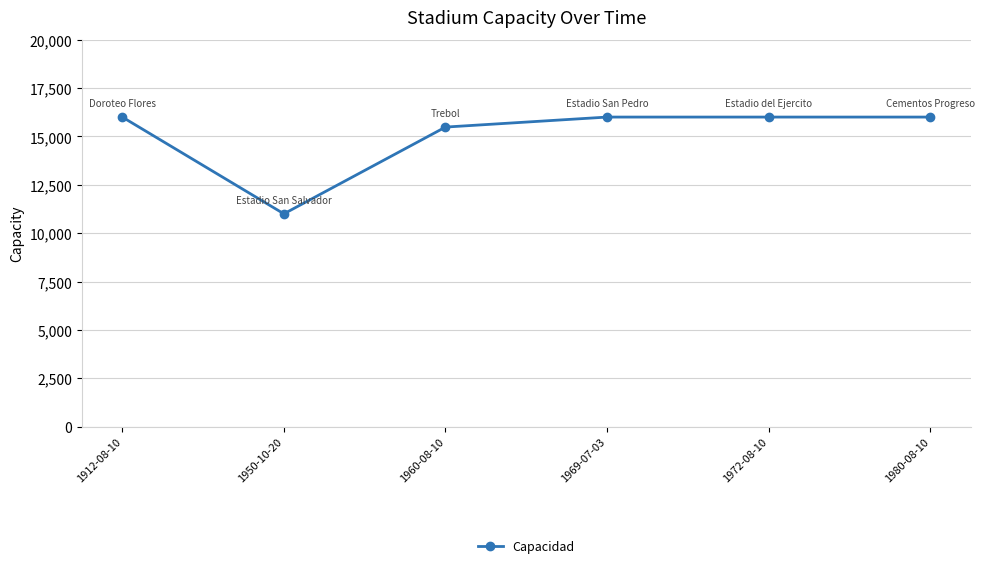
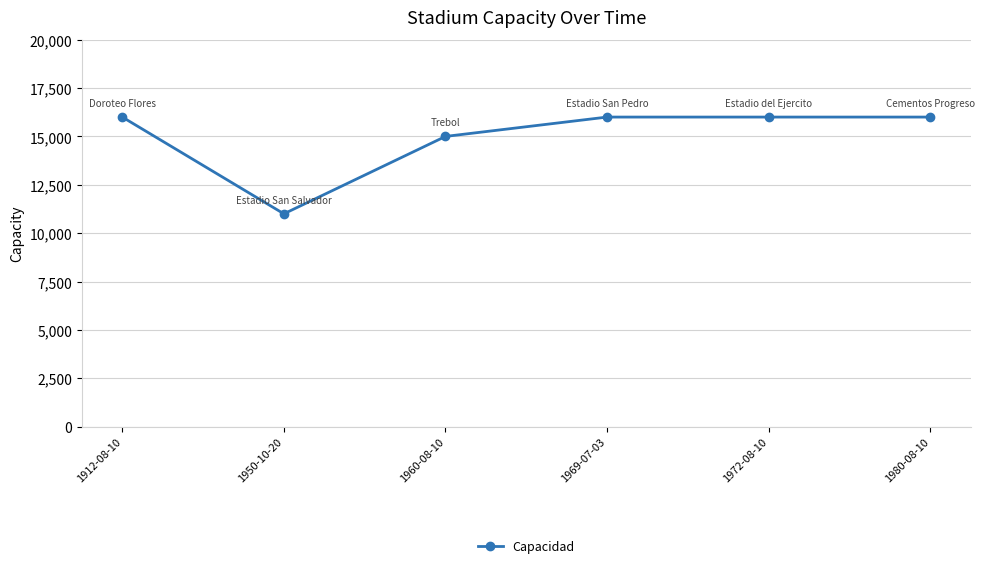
1960-08-10: 15,500 -> 15,000
